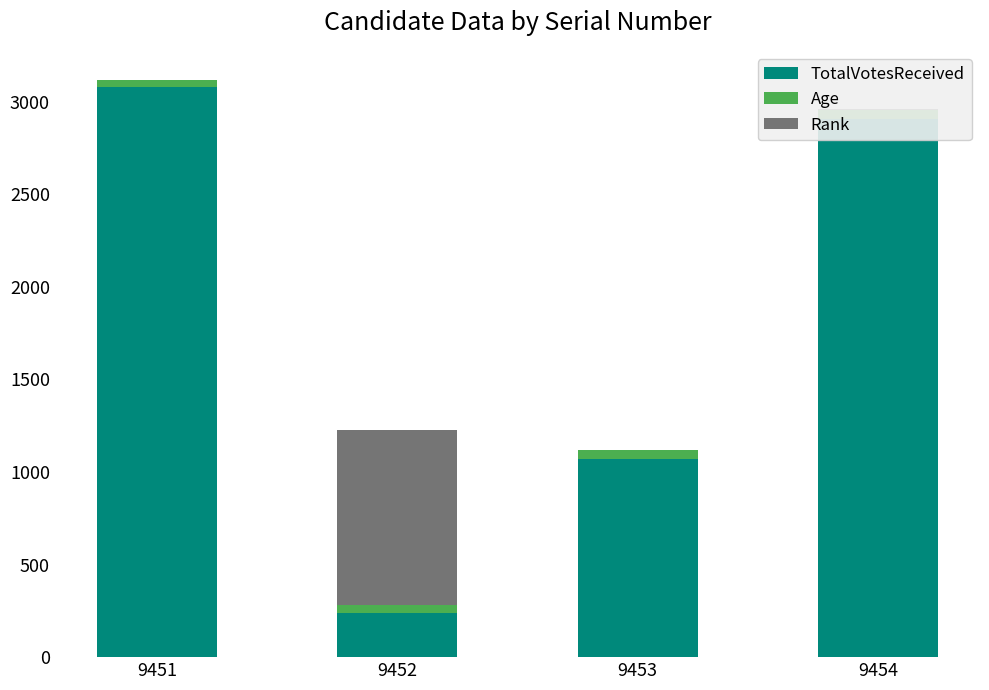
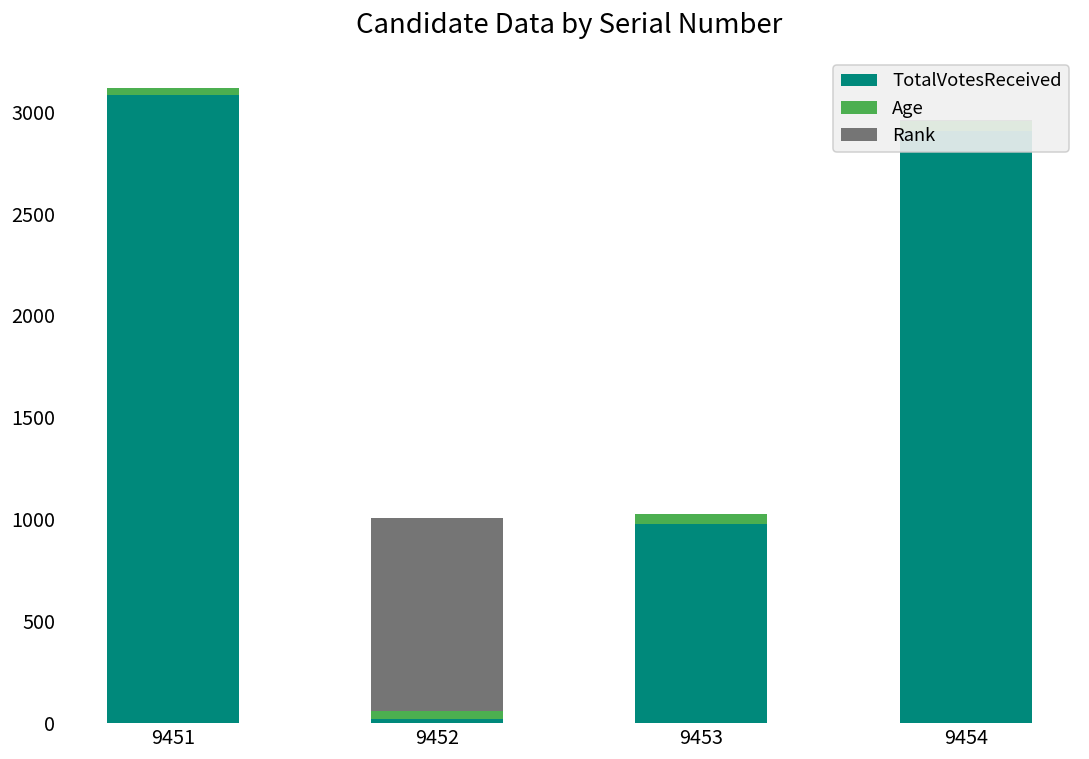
TotalVotesReceived, 9452: 240 -> 20
TotalVotesReceived, 9453: 1070 -> 980
